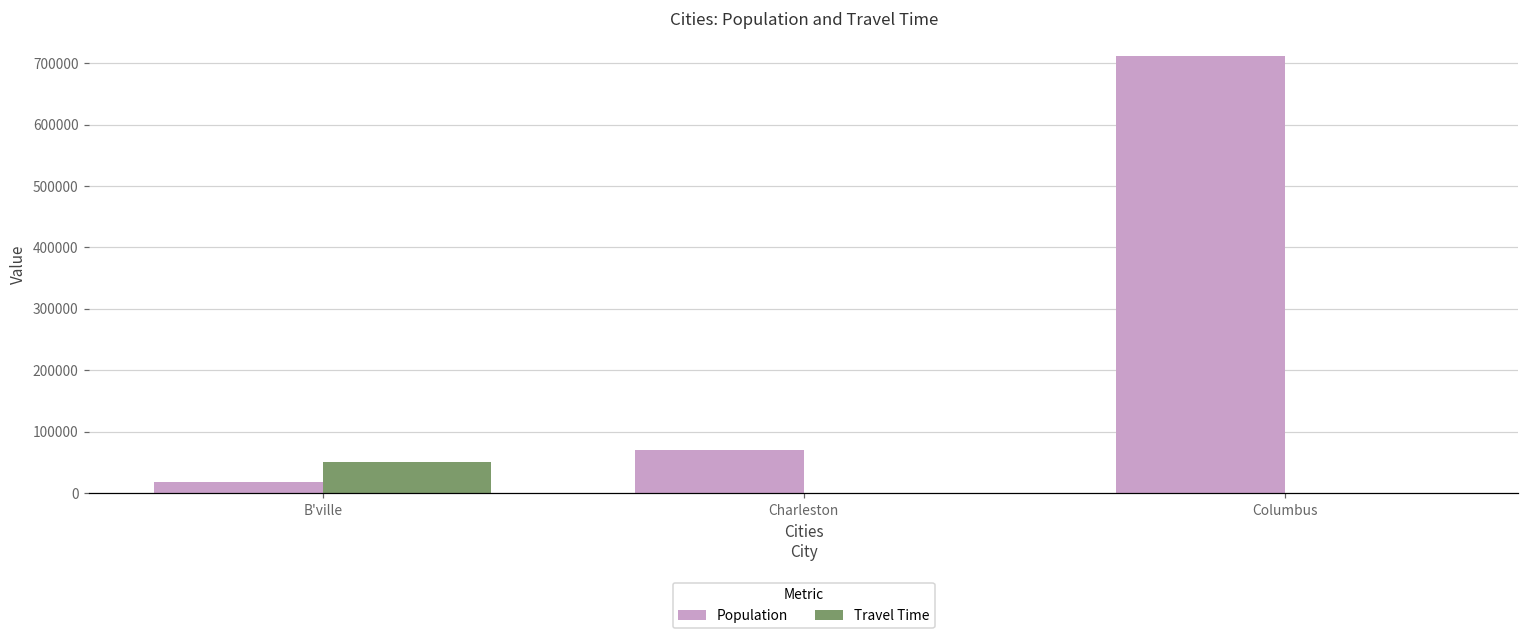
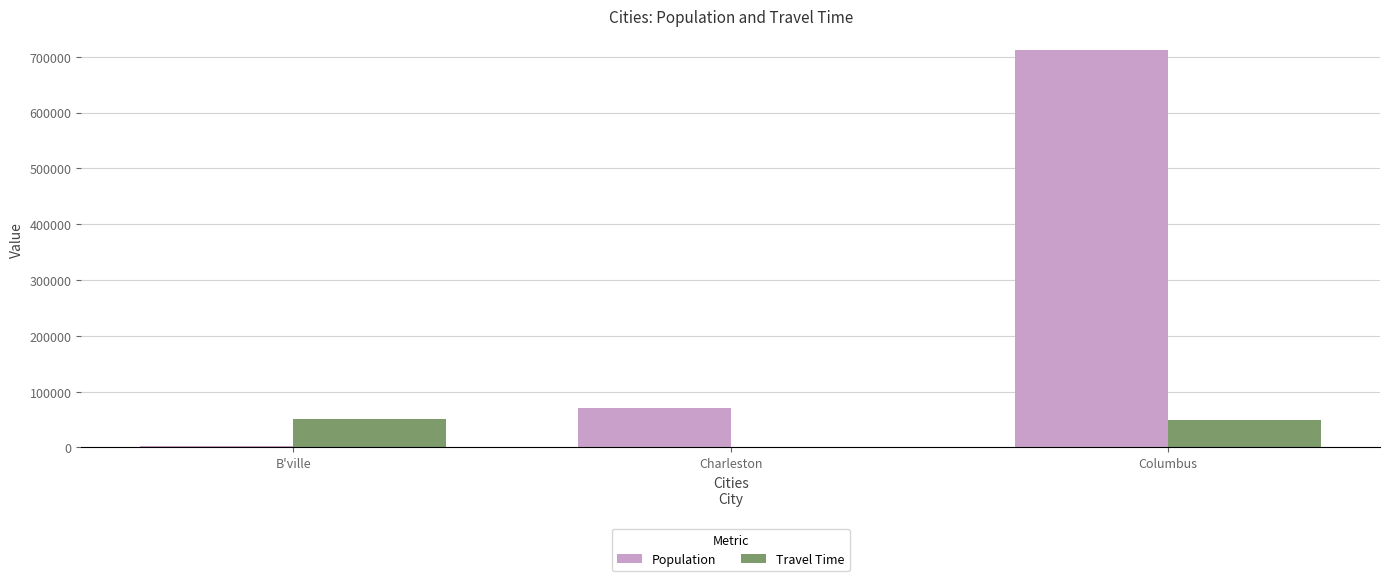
Population, B'ville: 20000 -> 0
Travel Time, Columbus: 0 -> 50000
